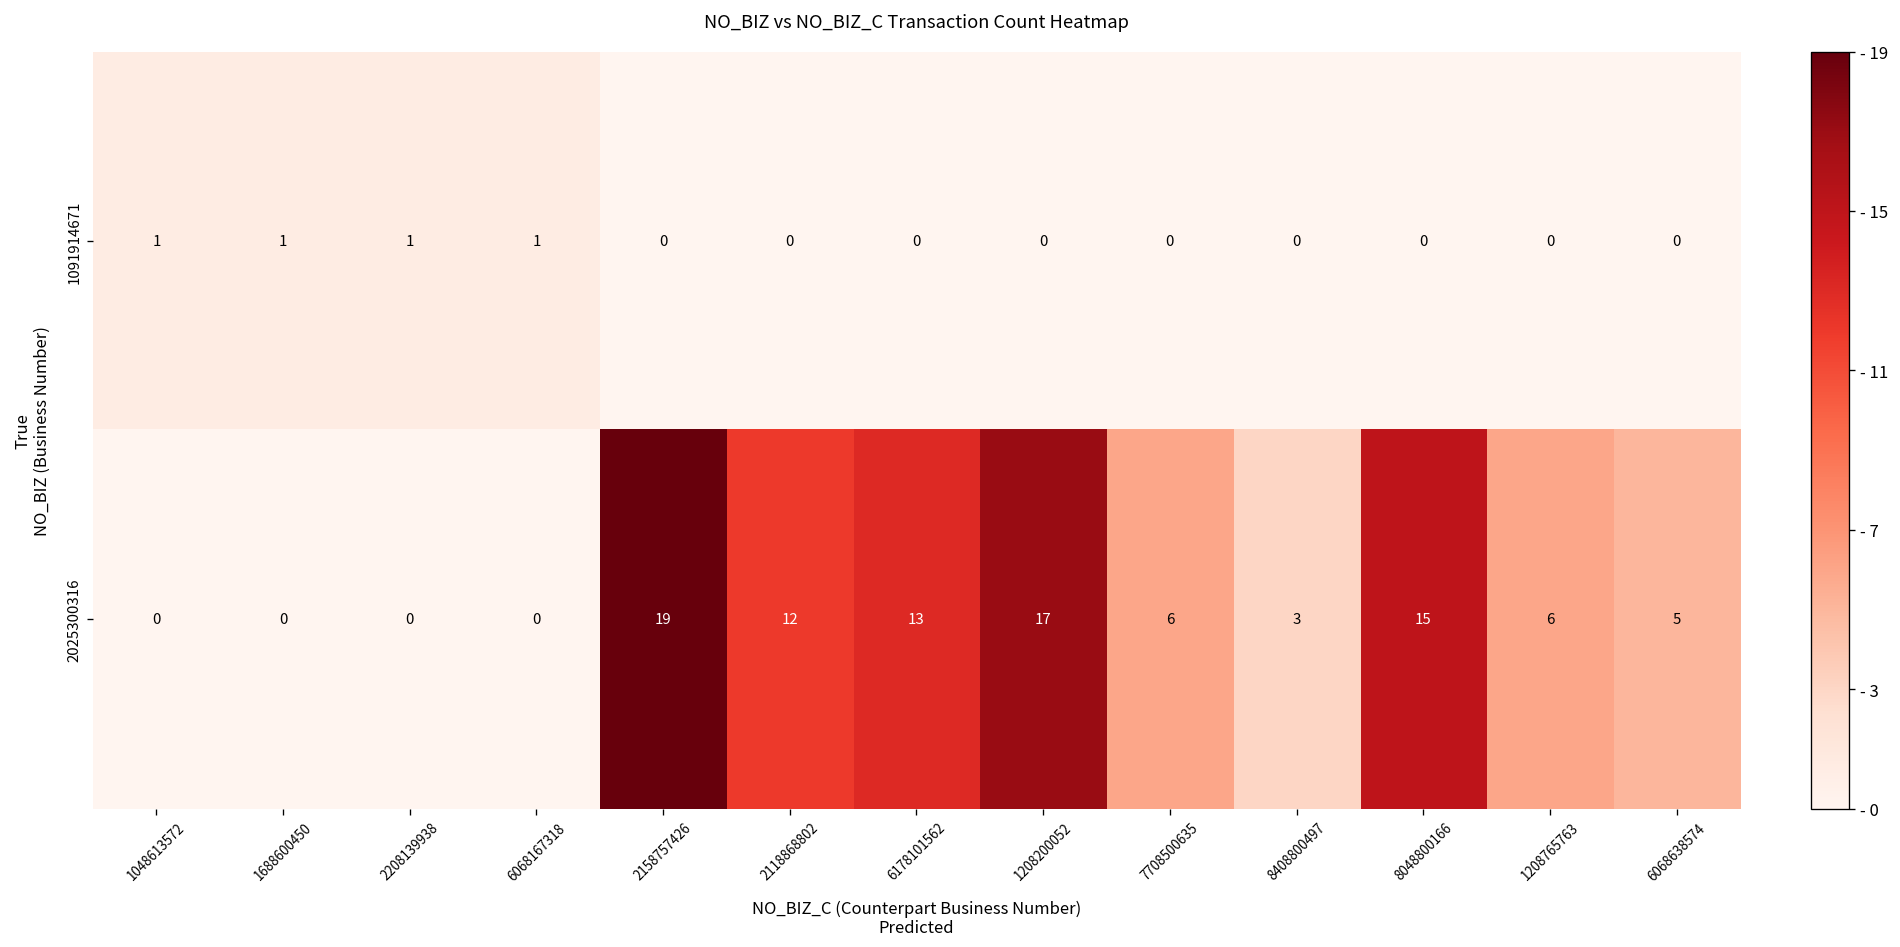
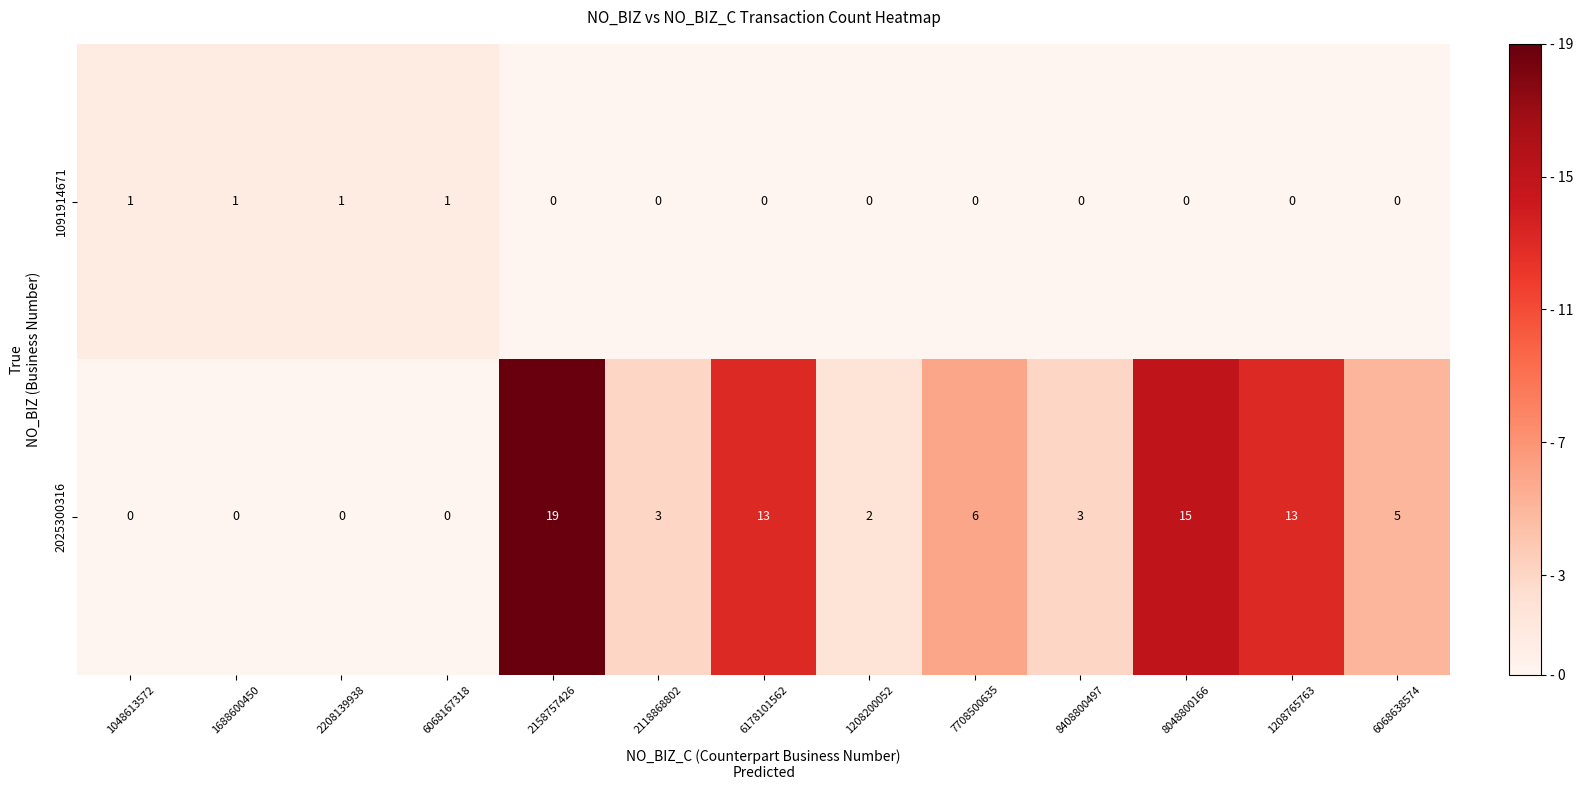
2025300316, 2118868802: 12 -> 3
2025300316, 1208200052: 17 -> 2
2025300316, 1208765763: 6 -> 13
